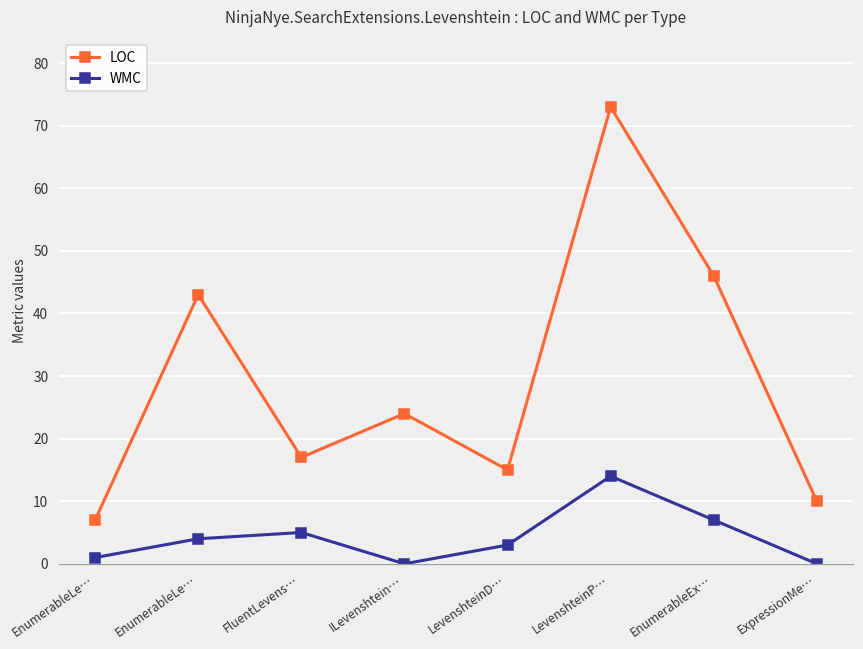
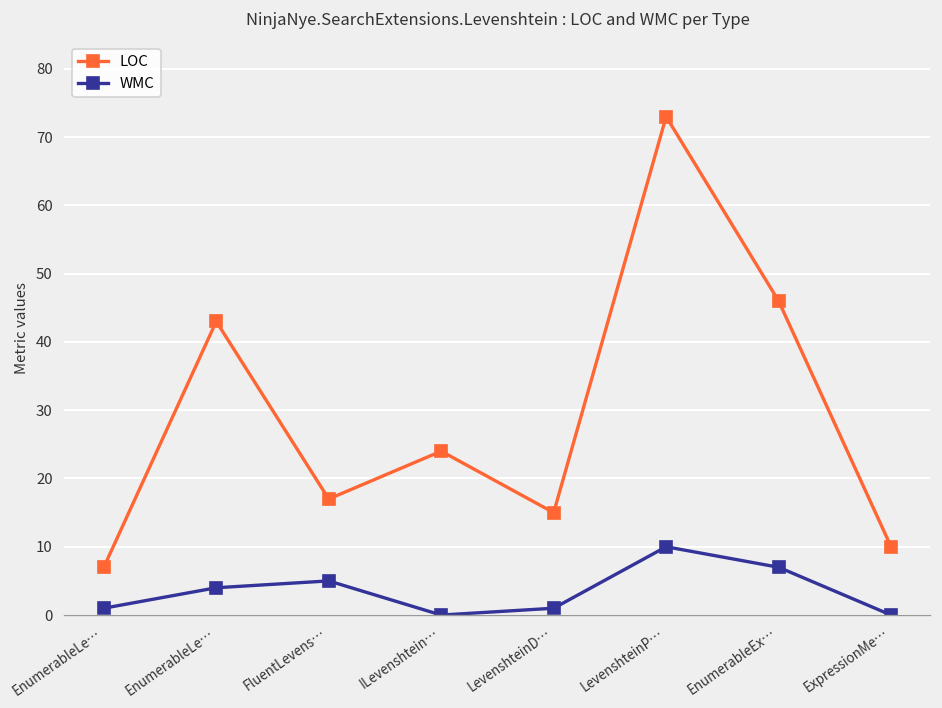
WMC, LevenshteinD…: 3 -> 1
WMC, LevenshteinP…: 14 -> 10
